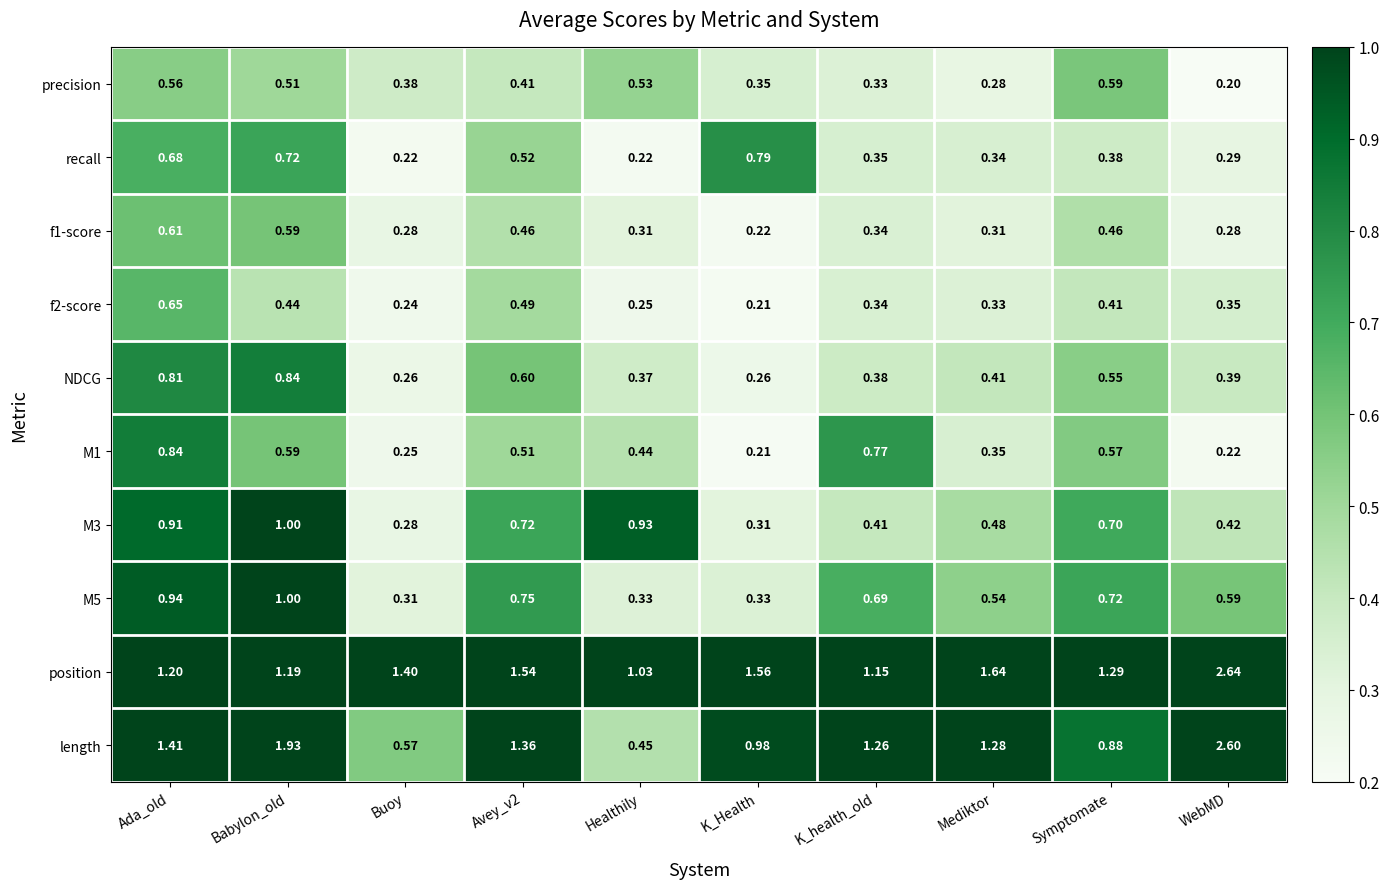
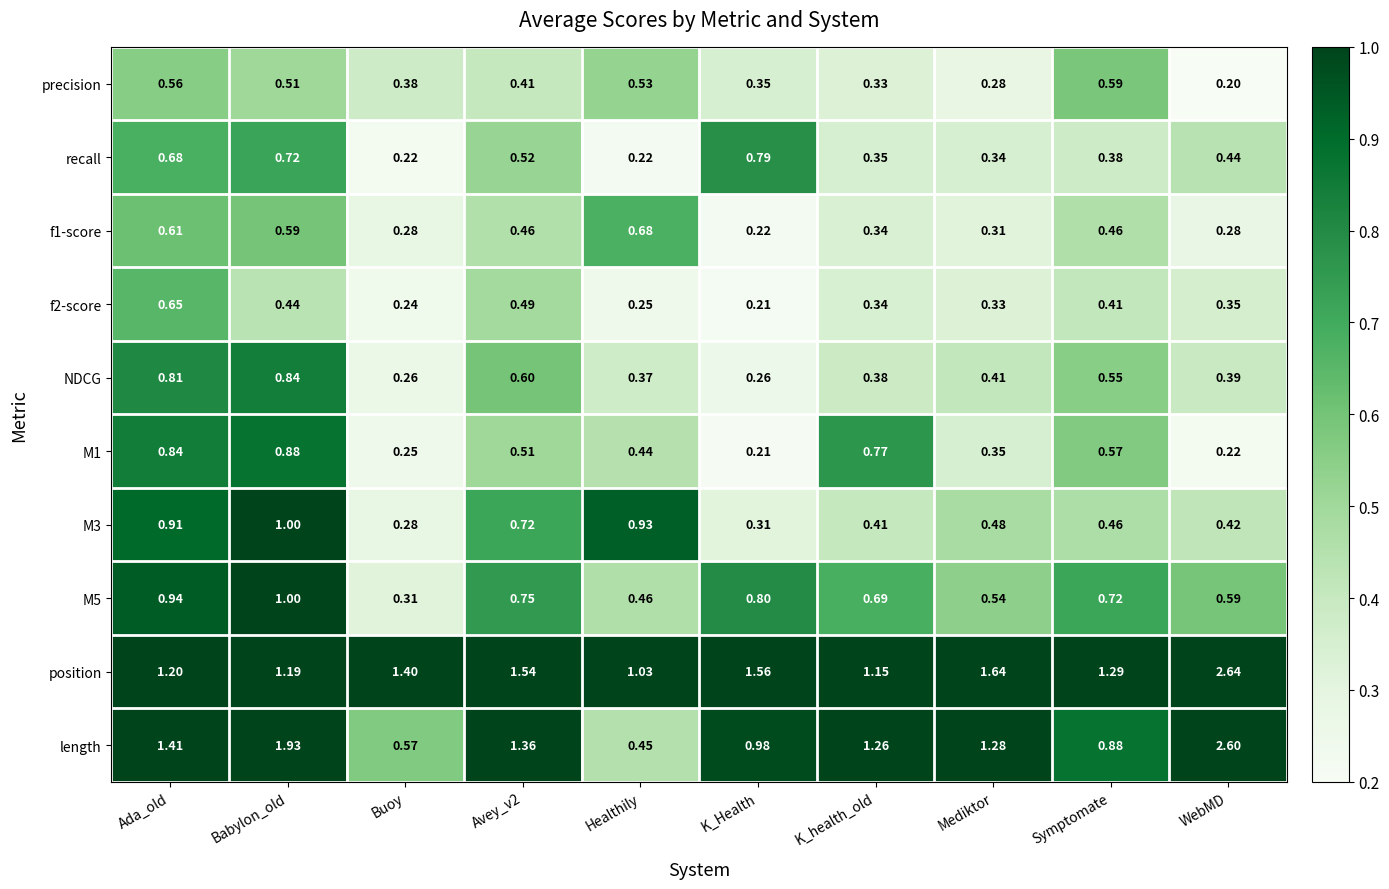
recall, WebMD: 0.29 -> 0.44
f1-score, Healthily: 0.31 -> 0.68
M1, Babylon_old: 0.59 -> 0.88
M3, Symptomate: 0.70 -> 0.46
M5, Healthily: 0.33 -> 0.46
M5, K_Health: 0.33 -> 0.80
